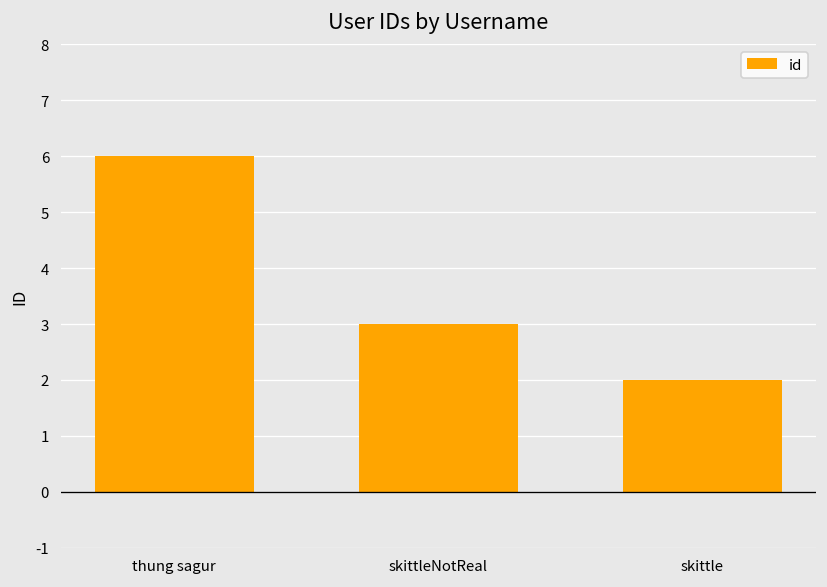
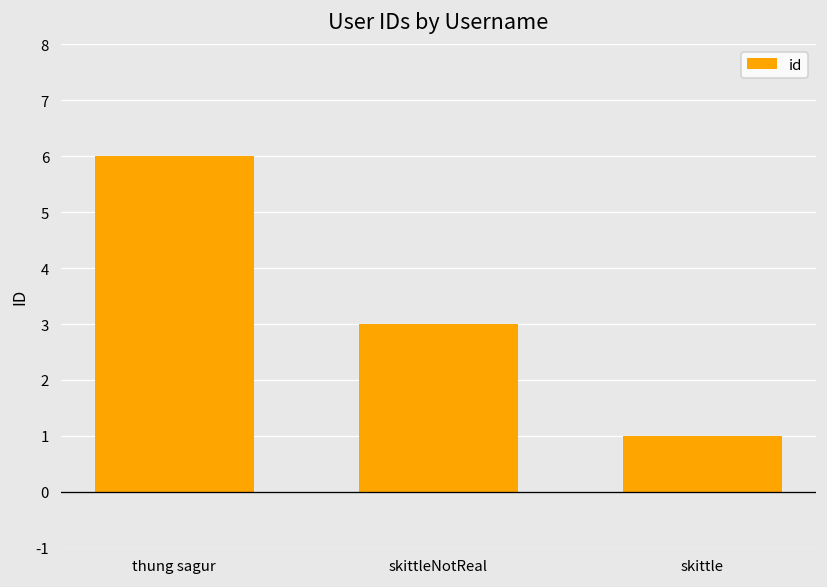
skittle: 2 -> 1
